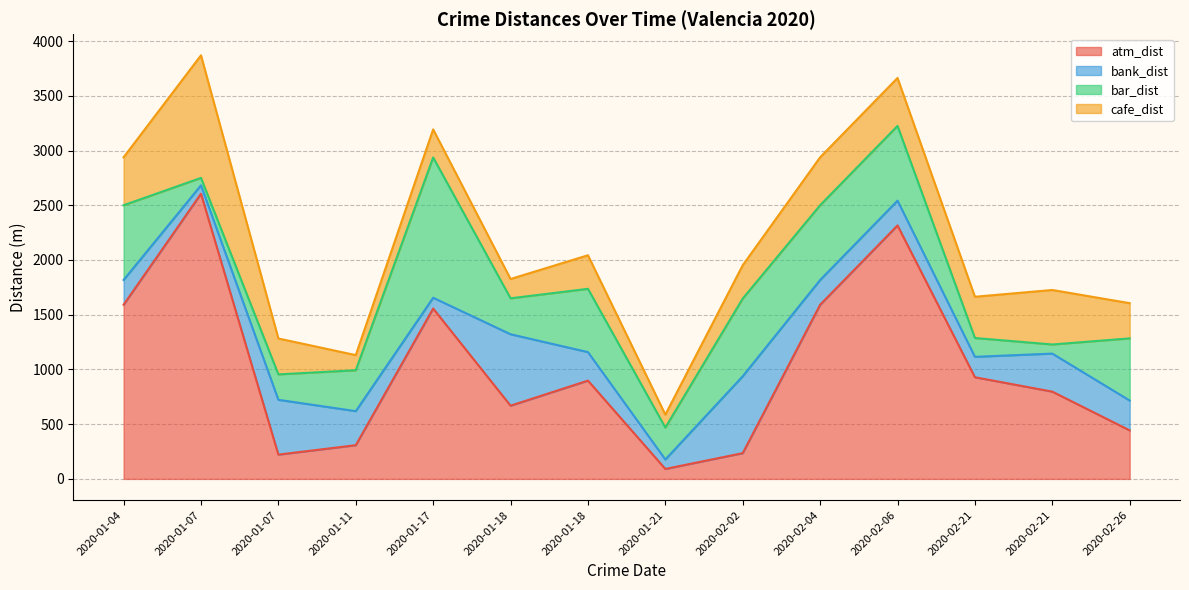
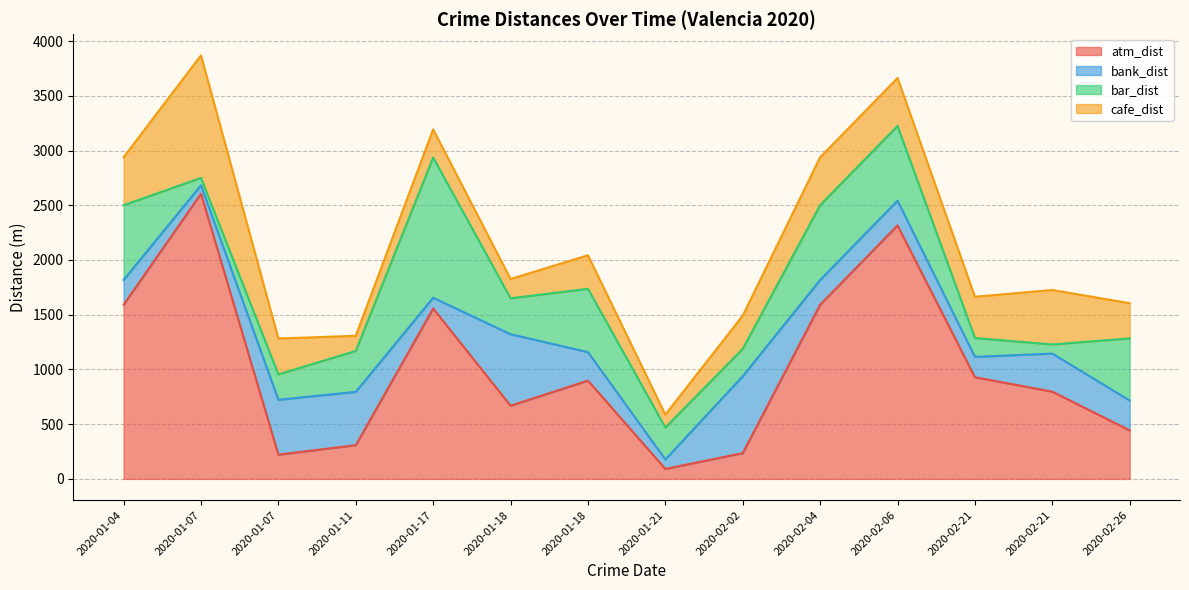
bank_dist, 2020-01-11: 310 -> 490
bar_dist, 2020-02-02: 710 -> 250
